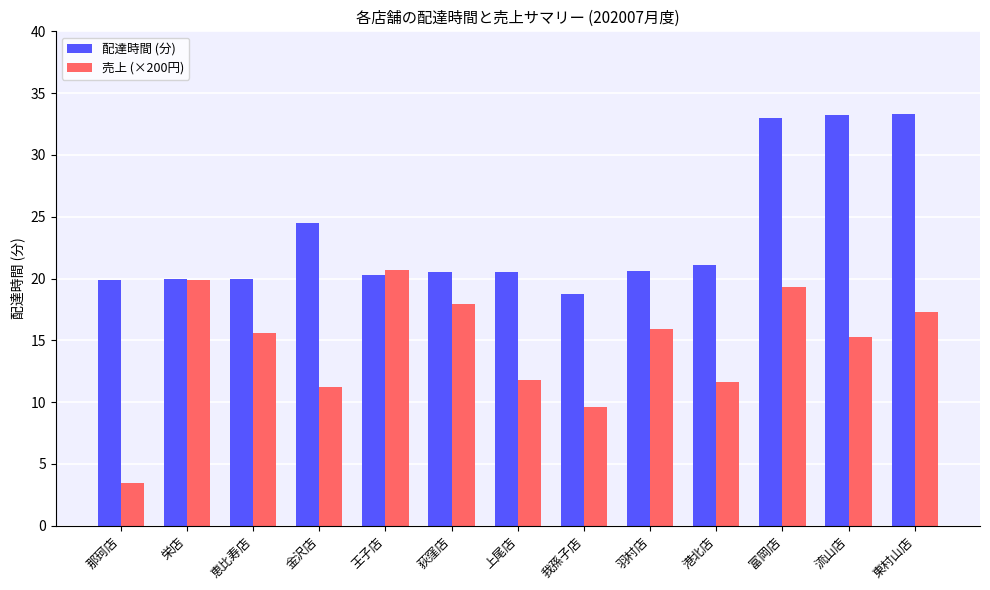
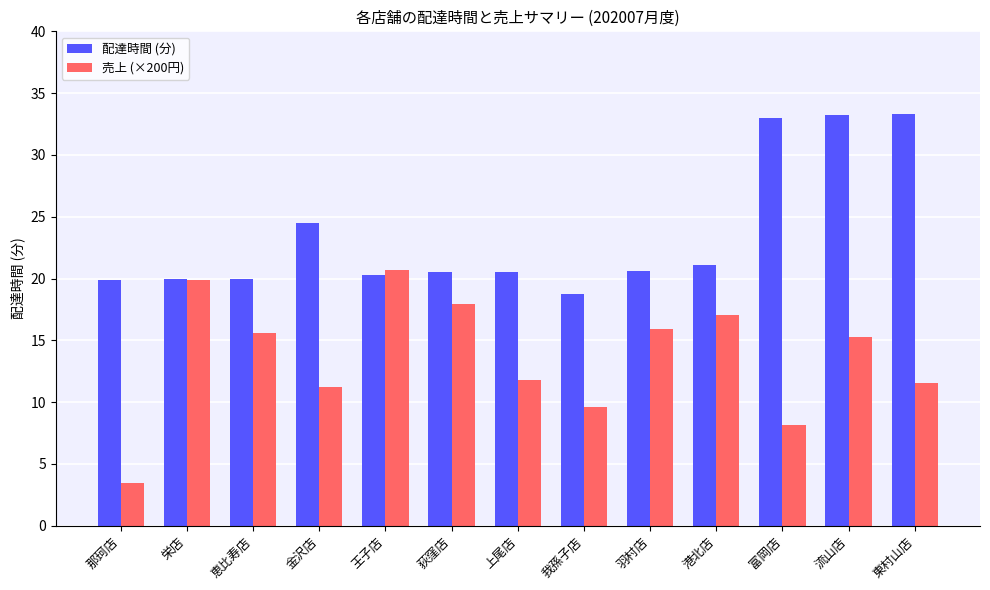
売上 (×200円), 港北店: 11.6 -> 17.0
売上 (×200円), 富岡店: 19.3 -> 8.1
売上 (×200円), 東村山店: 17.3 -> 11.6
